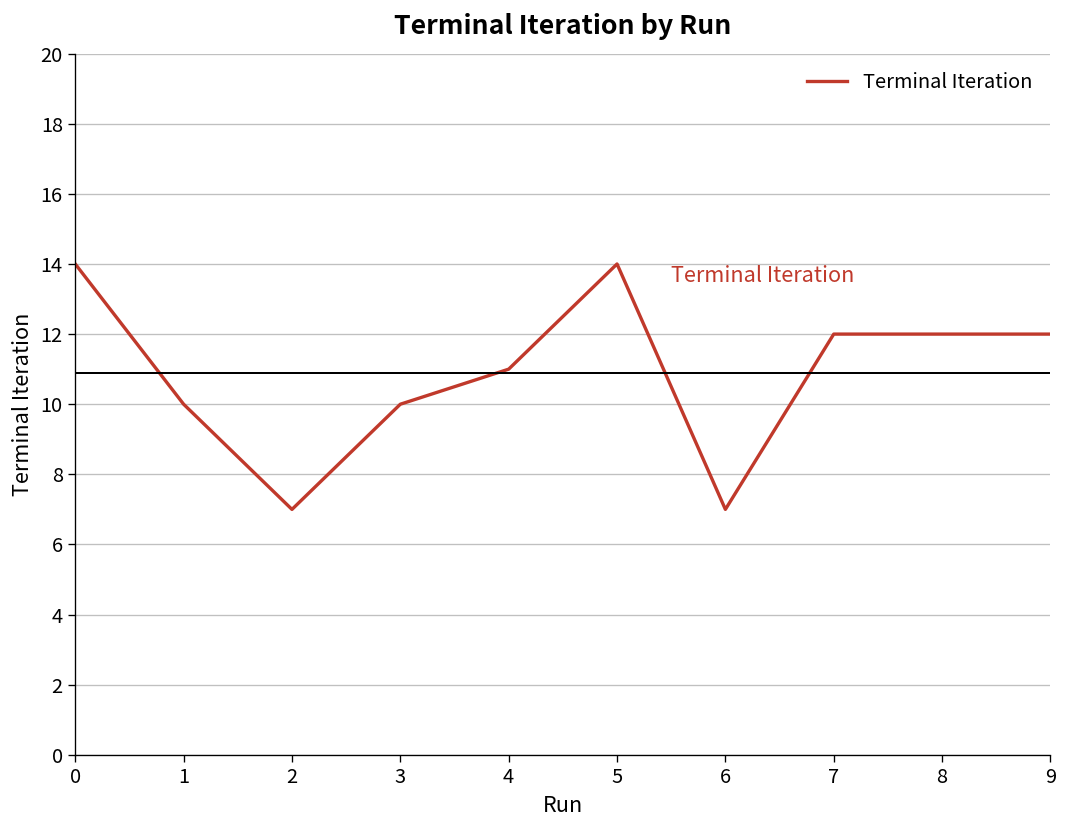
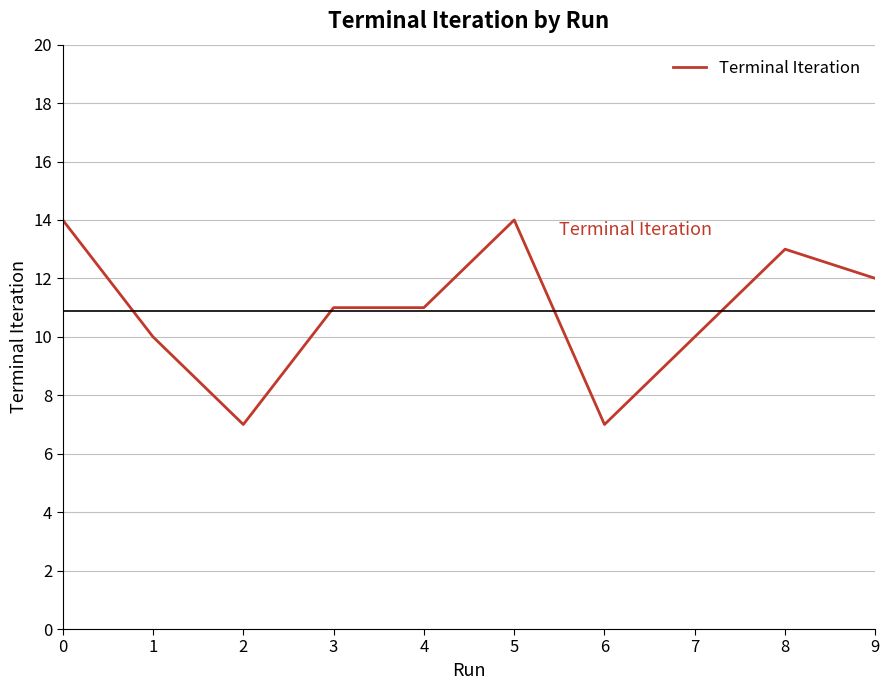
3: 10 -> 11
7: 12 -> 10
8: 12 -> 13
